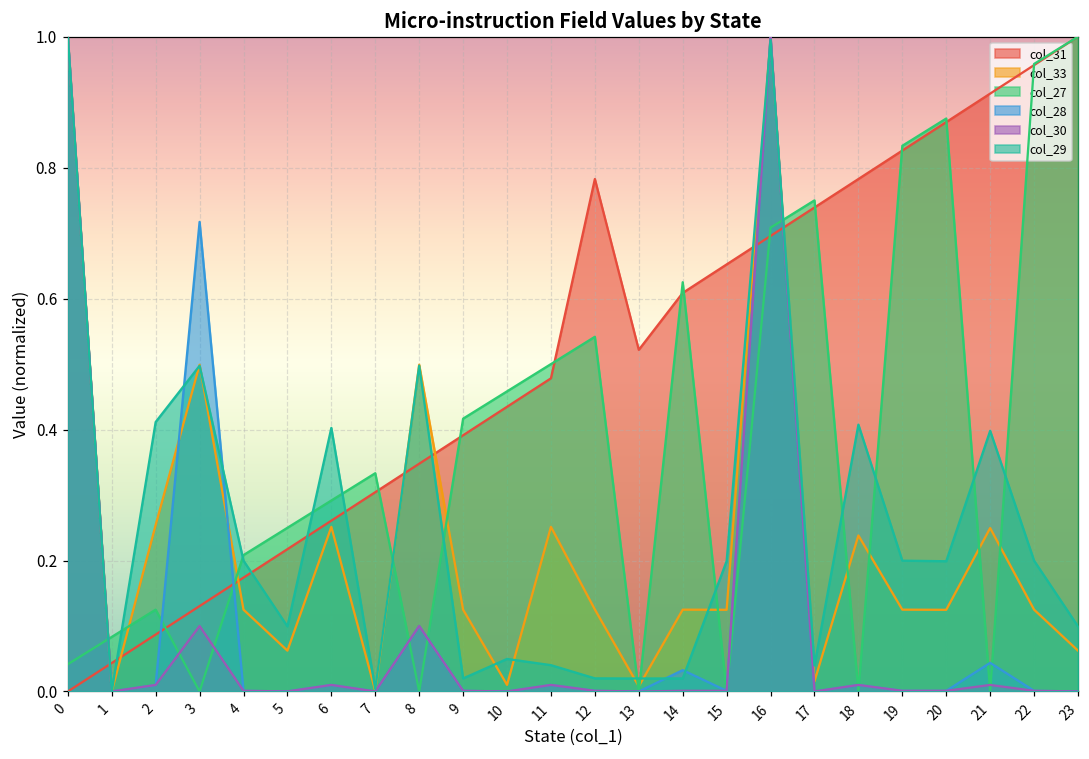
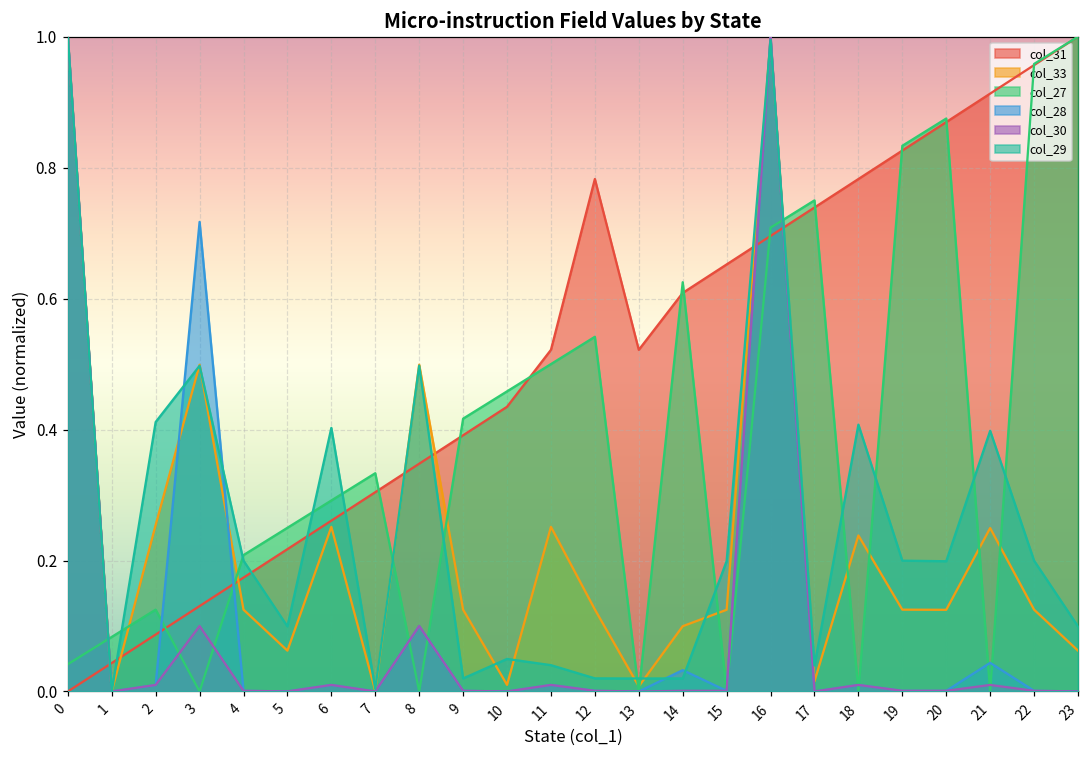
col_31, 11: 0.48 -> 0.52
col_33, 14: 0.12 -> 0.10
